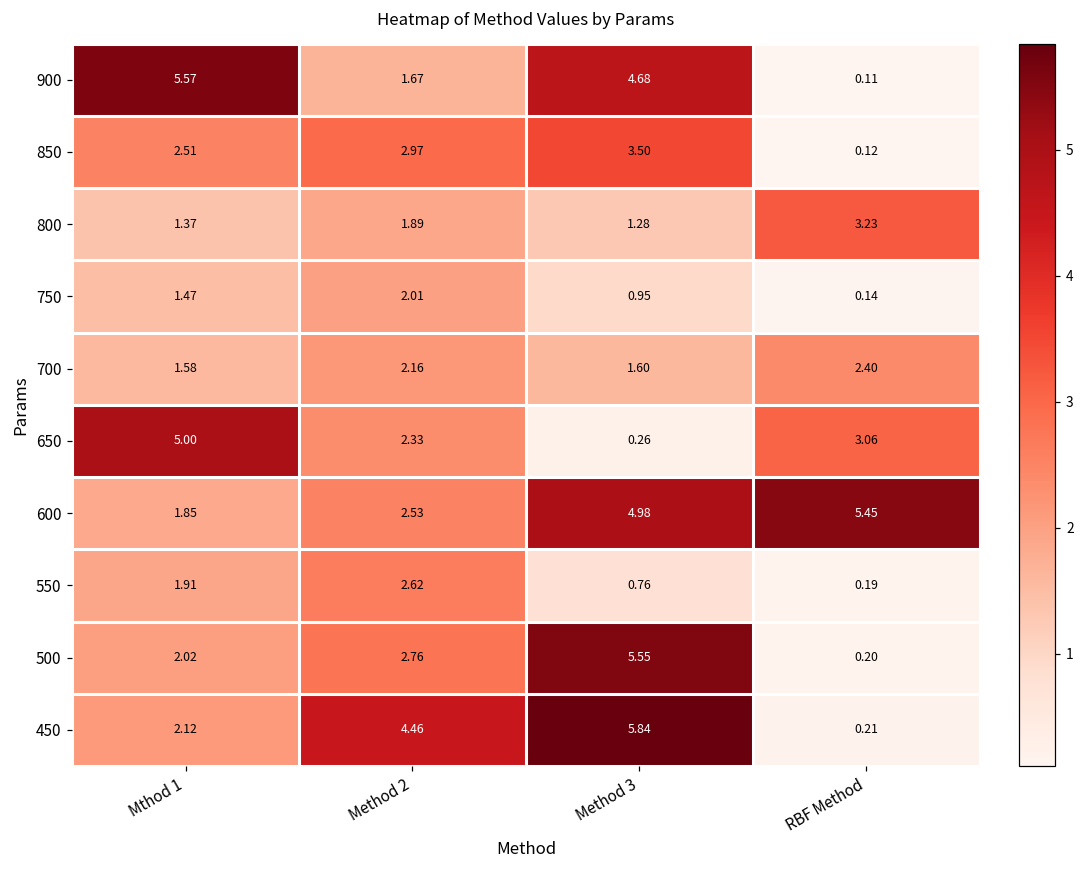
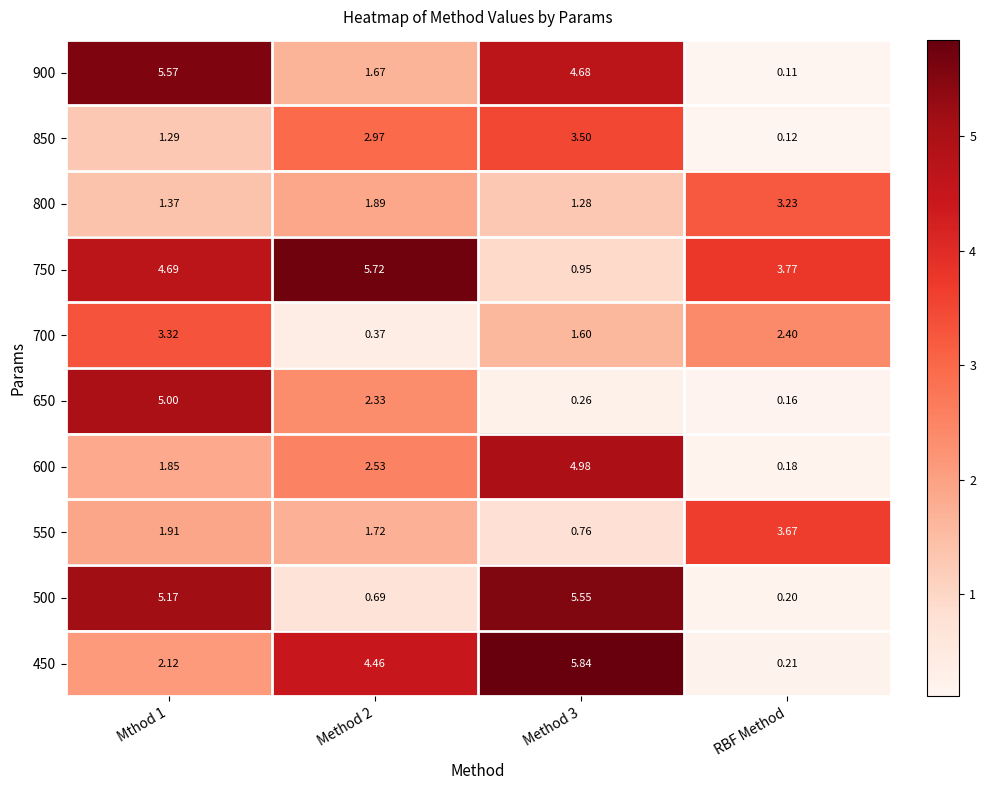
850, Mthod 1: 2.51 -> 1.29
750, Mthod 1: 1.47 -> 4.69
750, Method 2: 2.01 -> 5.72
750, RBF Method: 0.14 -> 3.77
700, Mthod 1: 1.58 -> 3.32
700, Method 2: 2.16 -> 0.37
650, RBF Method: 3.06 -> 0.16
600, RBF Method: 5.45 -> 0.18
550, Method 2: 2.62 -> 1.72
550, RBF Method: 0.19 -> 3.67
500, Mthod 1: 2.02 -> 5.17
500, Method 2: 2.76 -> 0.69
